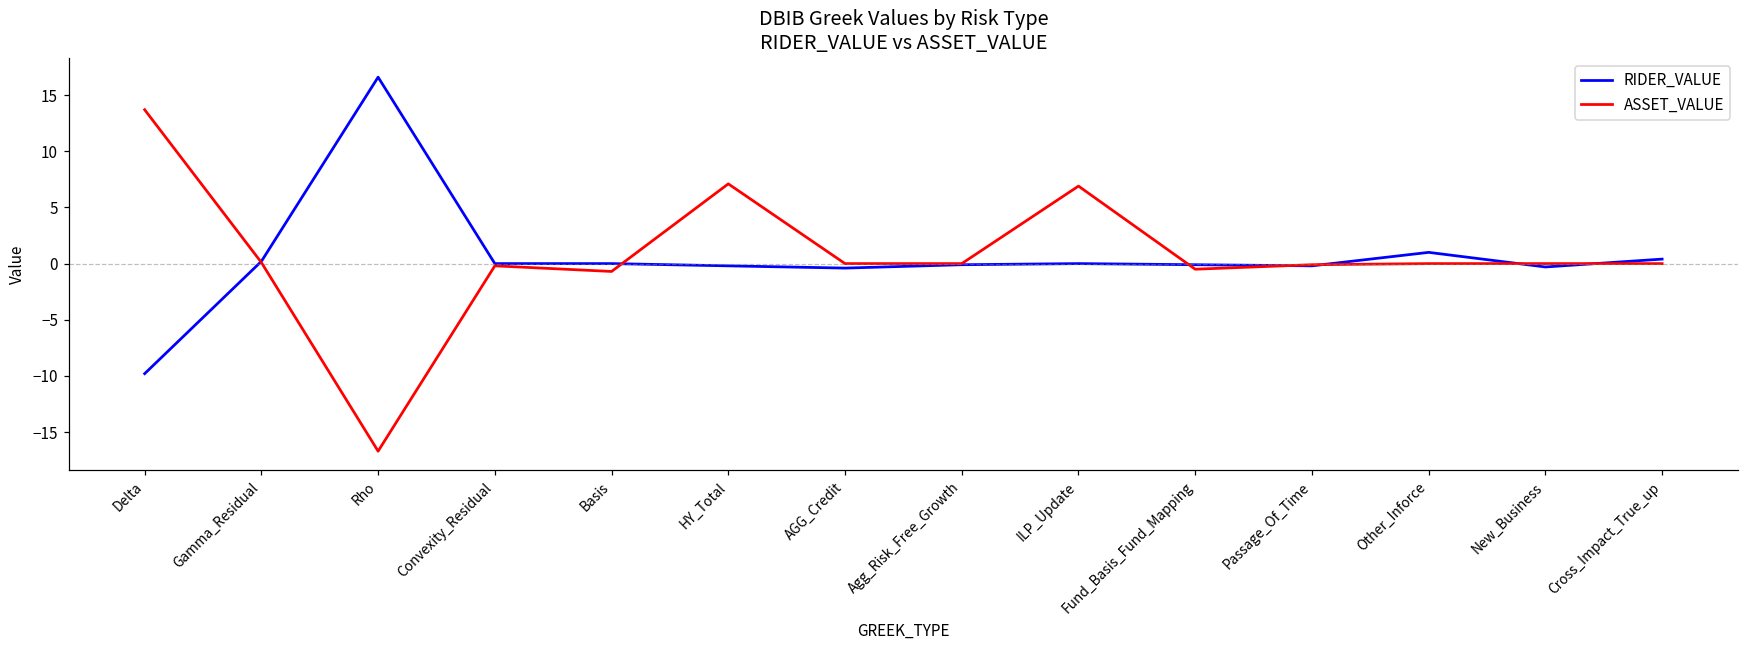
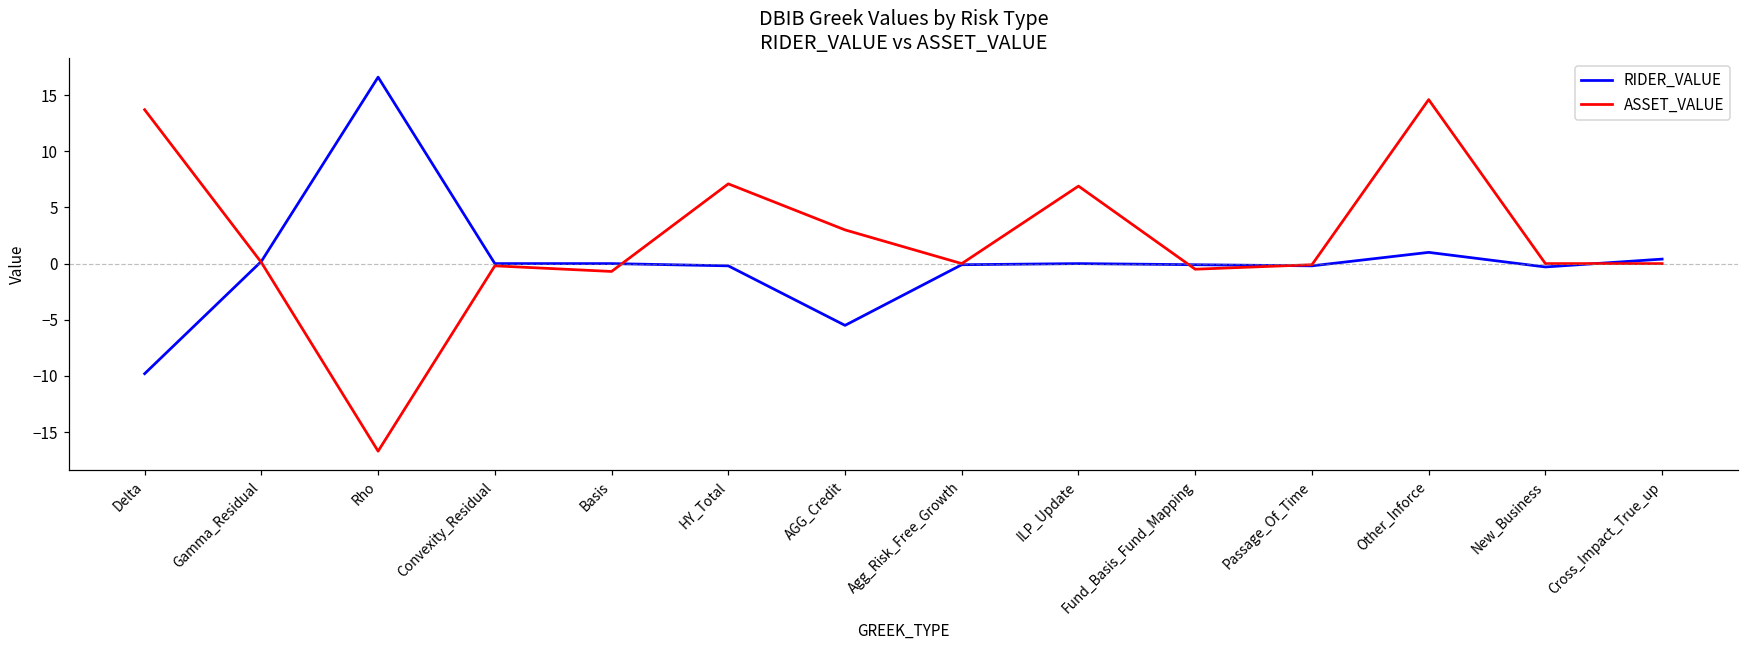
RIDER_VALUE, AGG_Credit: -0.4 -> -5.5
ASSET_VALUE, AGG_Credit: 0 -> 3
ASSET_VALUE, Other_Inforce: 0.0 -> 14.6
